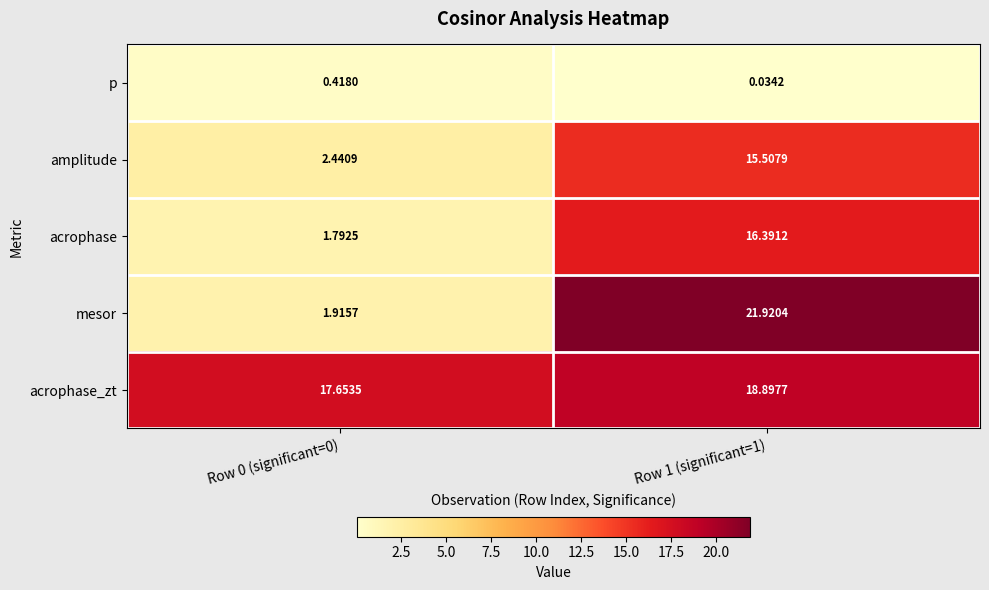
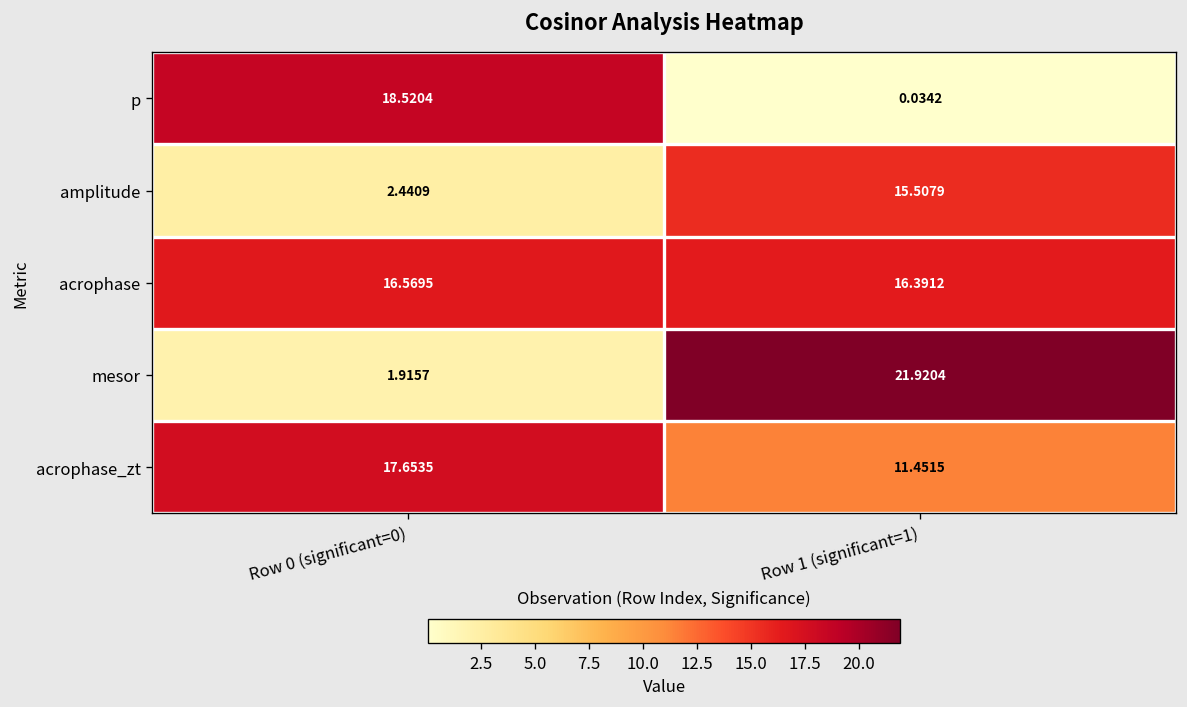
p, Row 0 (significant=0): 0.4180 -> 18.5204
acrophase, Row 0 (significant=0): 1.7925 -> 16.5695
acrophase_zt, Row 1 (significant=1): 18.8977 -> 11.4515
